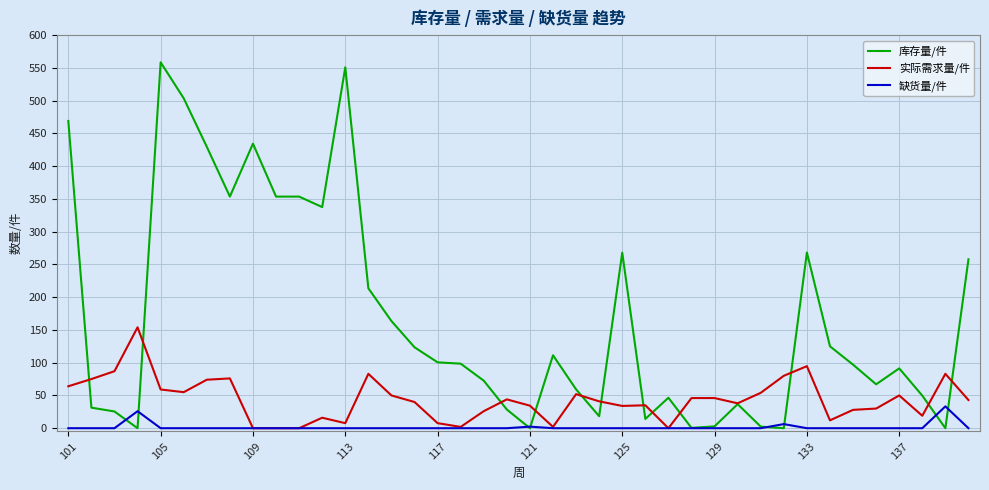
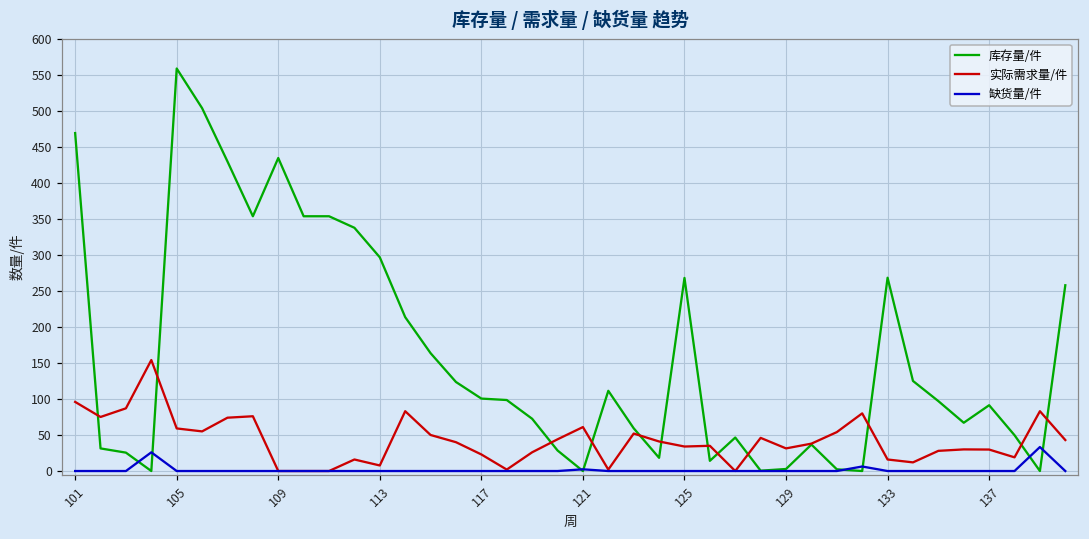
实际需求量/件, 101: 60 -> 100
库存量/件, 113: 550 -> 300
实际需求量/件, 117: 10 -> 20
实际需求量/件, 121: 30 -> 60
实际需求量/件, 129: 50 -> 30
实际需求量/件, 133: 90 -> 20
实际需求量/件, 137: 50 -> 30
